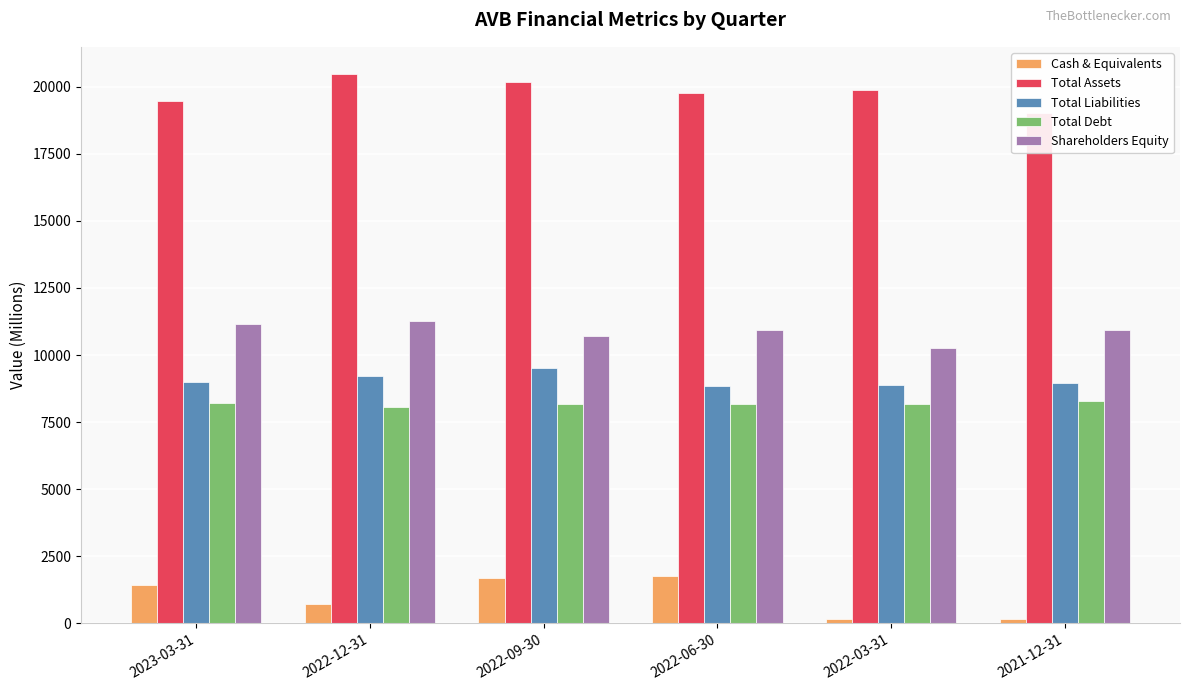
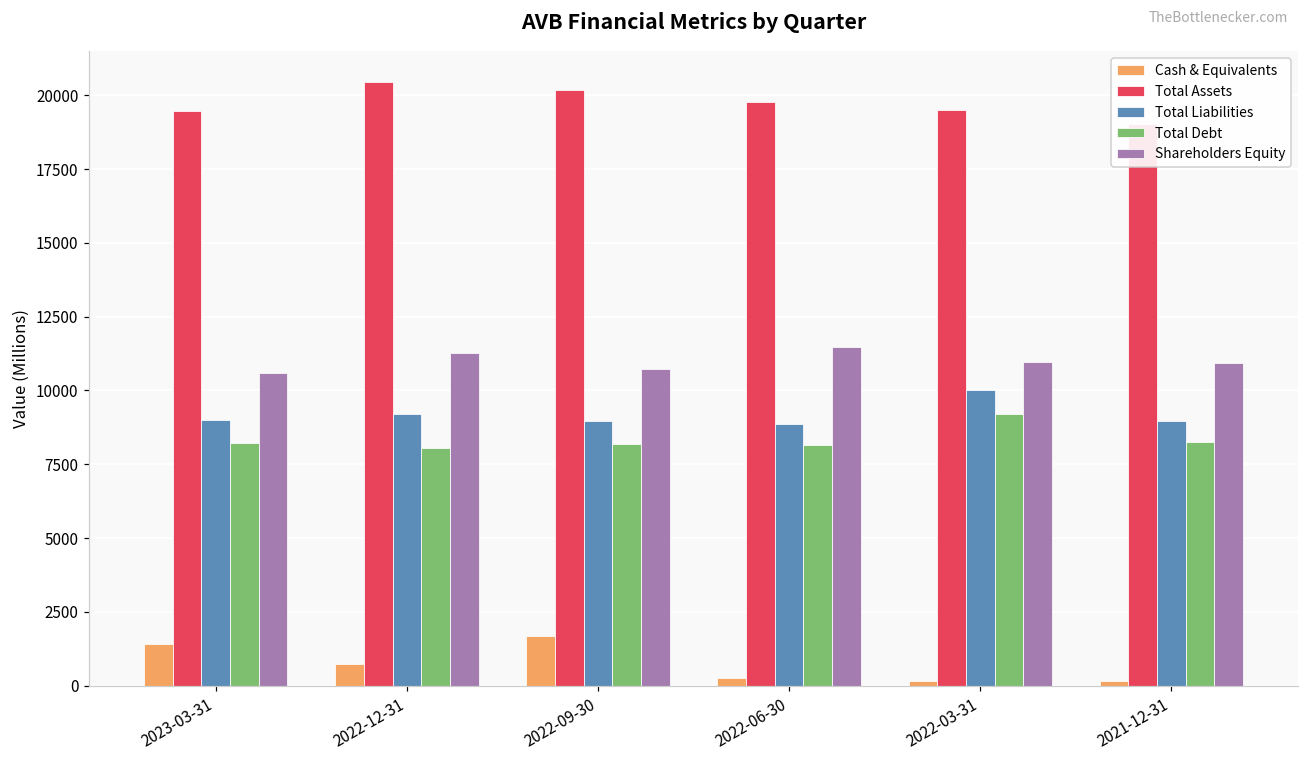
Shareholders Equity, 2023-03-31: 11200 -> 10600
Total Liabilities, 2022-09-30: 9500 -> 9000
Cash & Equivalents, 2022-06-30: 1800 -> 300
Shareholders Equity, 2022-06-30: 10900 -> 11500
Total Assets, 2022-03-31: 19900 -> 19500
Total Liabilities, 2022-03-31: 8900 -> 10000
Total Debt, 2022-03-31: 8200 -> 9200
Shareholders Equity, 2022-03-31: 10300 -> 11000
